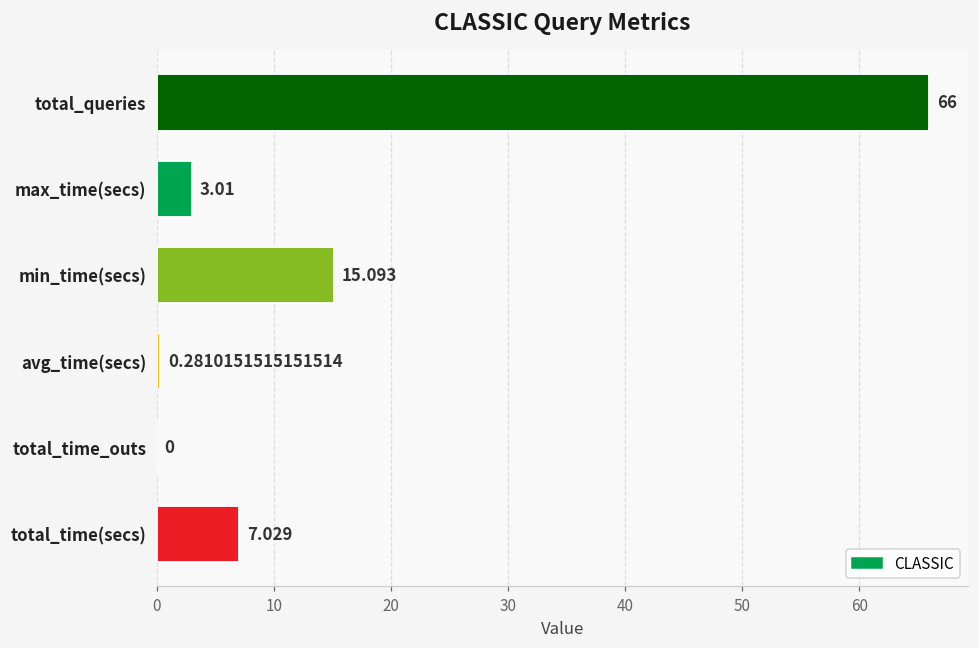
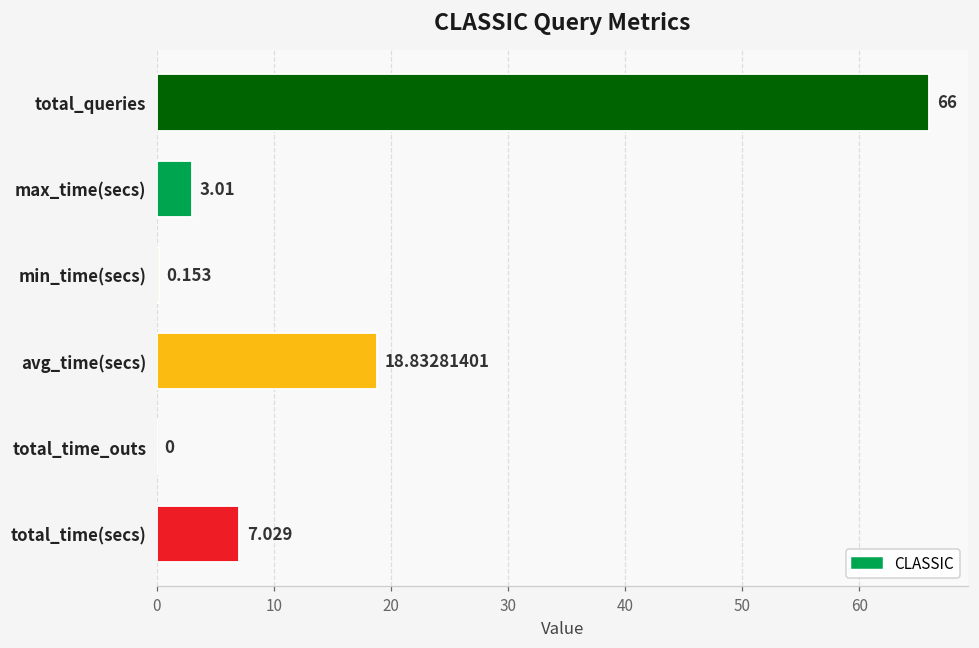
min_time(secs): 15.093 -> 0.153
avg_time(secs): 0.2810151515151514 -> 18.83281401
